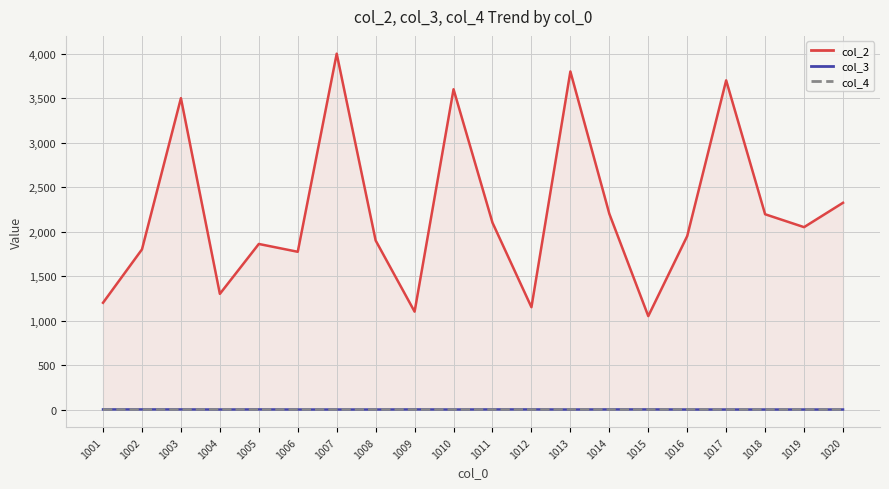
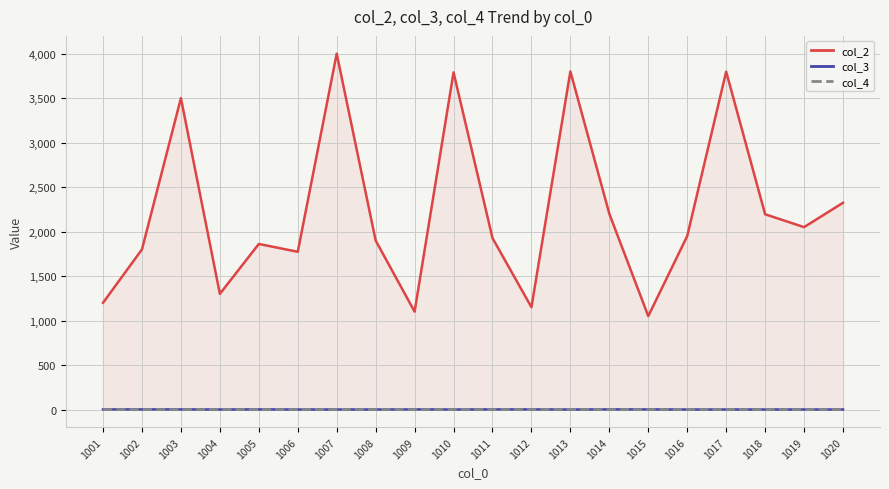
col_2, 1010: 3,600 -> 3,800
col_2, 1011: 2,100 -> 1,900
col_2, 1017: 3,700 -> 3,800
